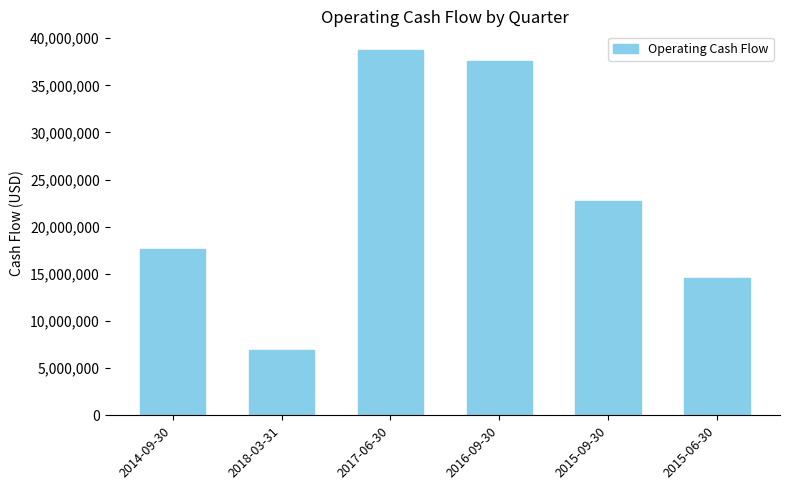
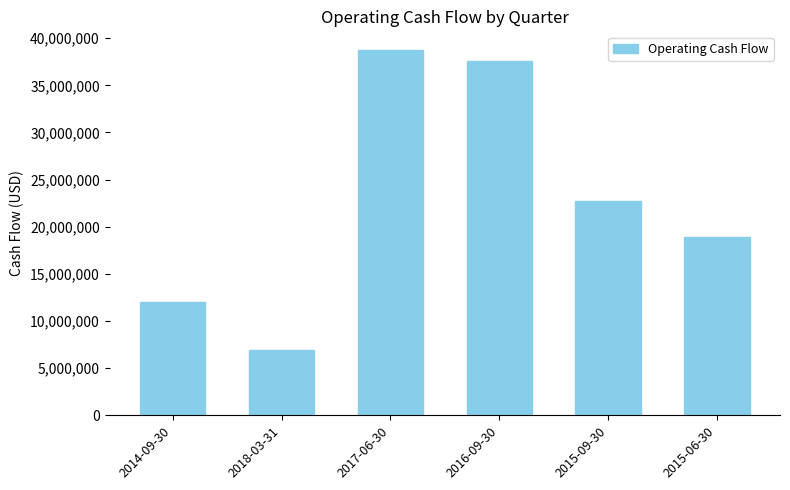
2014-09-30: 18,000,000 -> 12,000,000
2015-06-30: 15,000,000 -> 19,000,000
